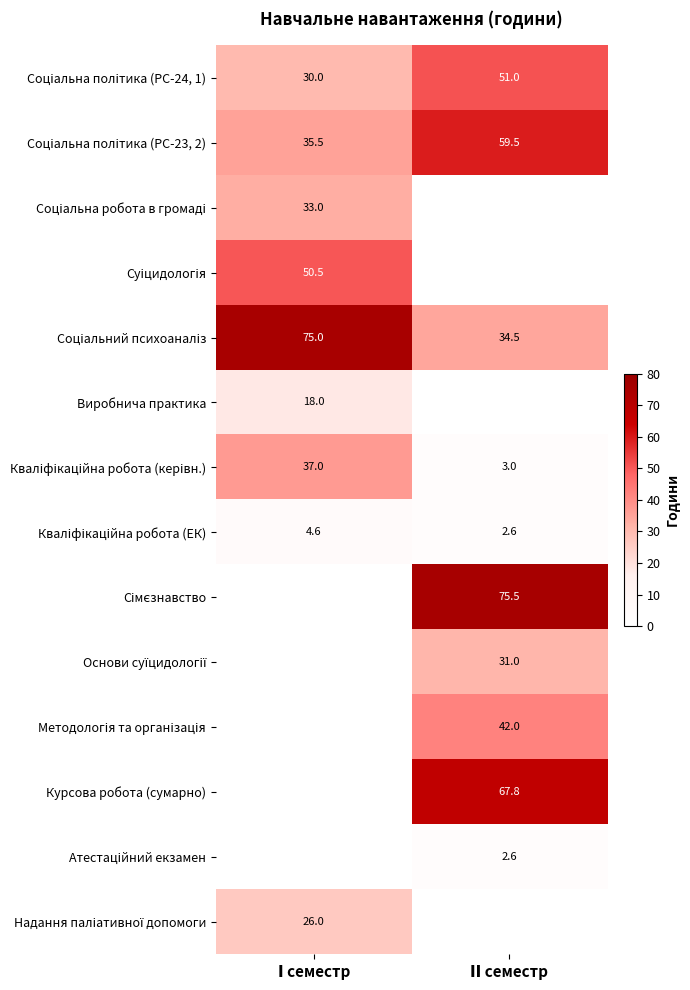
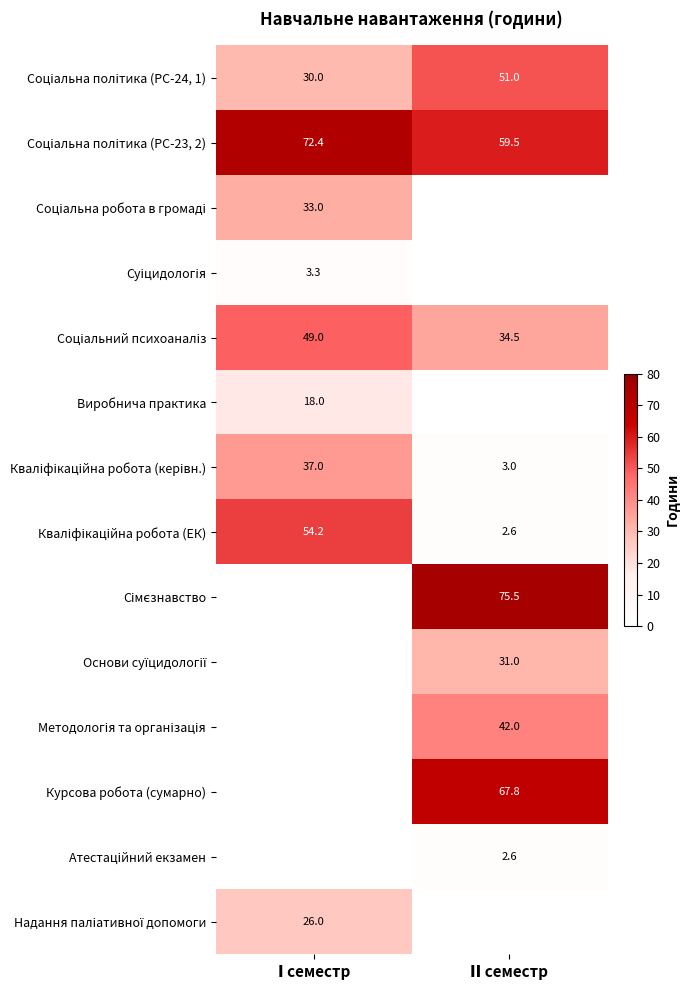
Соціальна політика (РС-23, 2), І семестр: 35.5 -> 72.4
Суіцидологія, І семестр: 50.5 -> 3.3
Соціальний психоаналіз, І семестр: 75.0 -> 49.0
Кваліфікаційна робота (ЕК), І семестр: 4.6 -> 54.2
